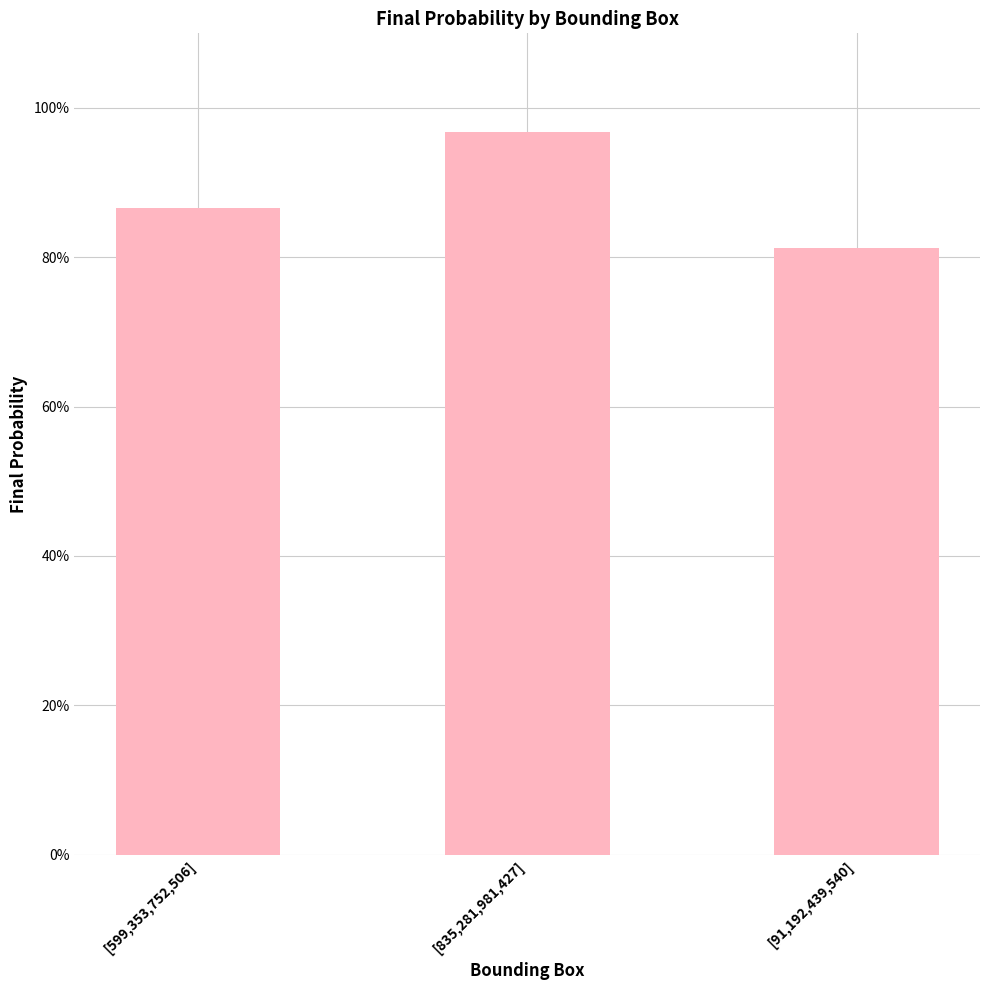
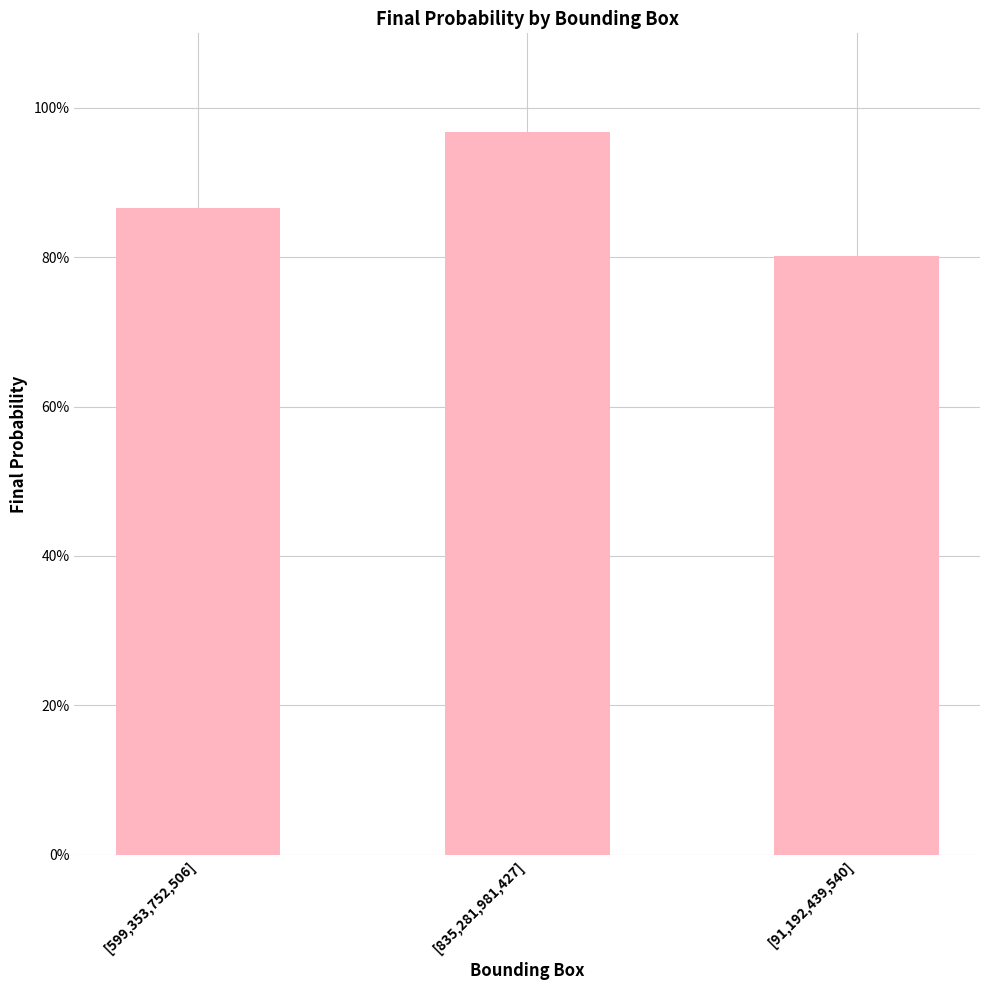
[91,192,439,540]: 81% -> 80%
